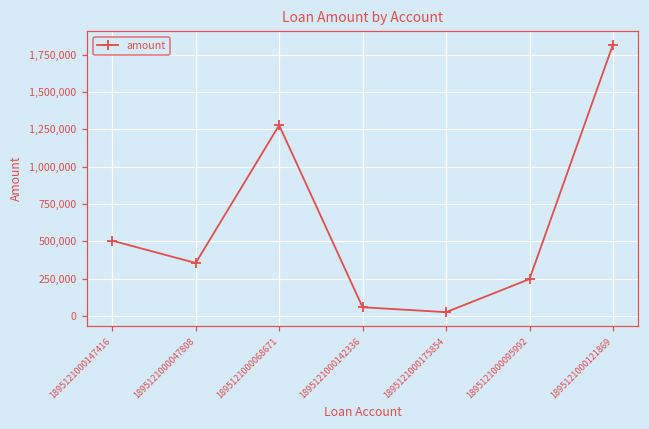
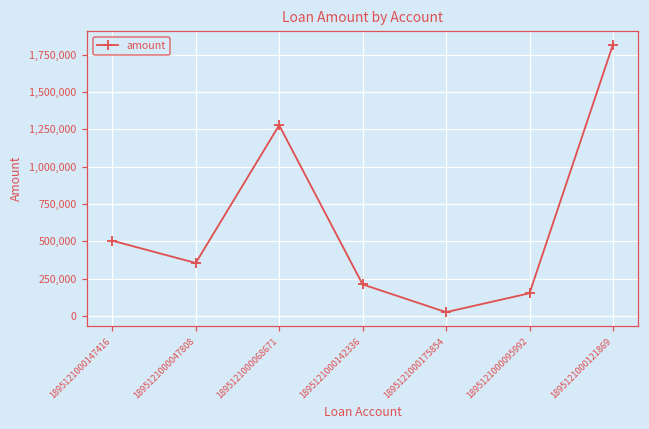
1895121000142336: 60,000 -> 210,000
1895121000095992: 250,000 -> 150,000
